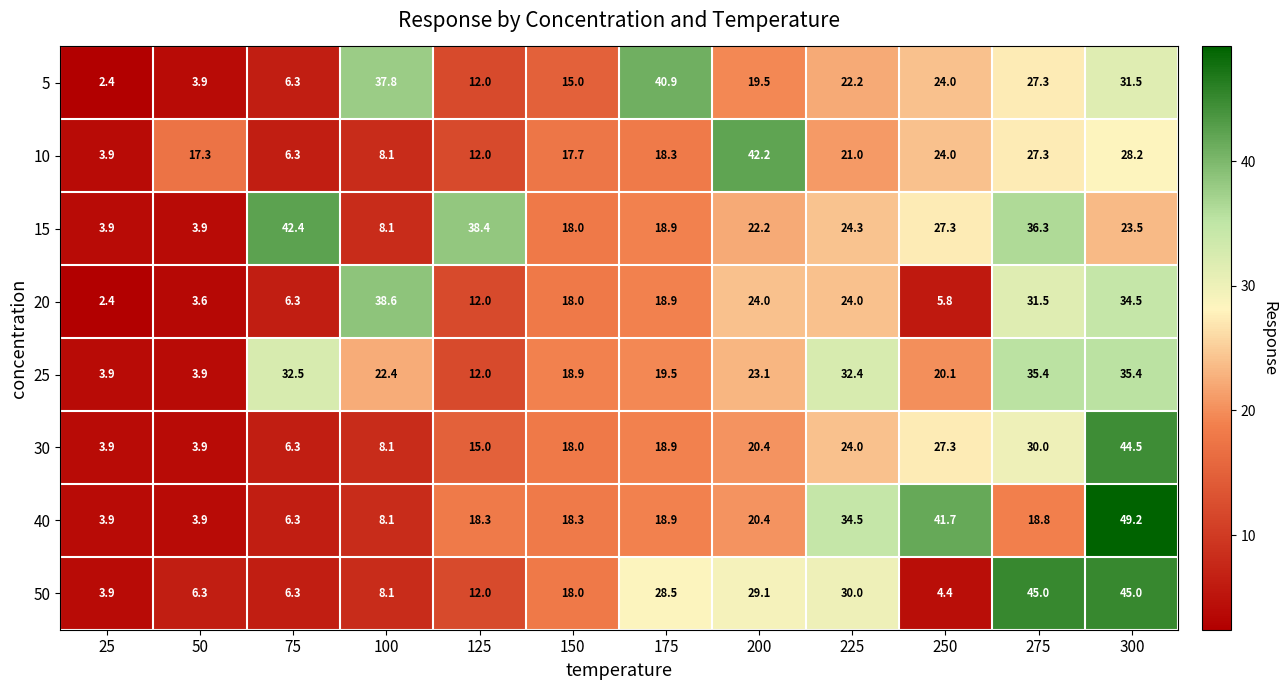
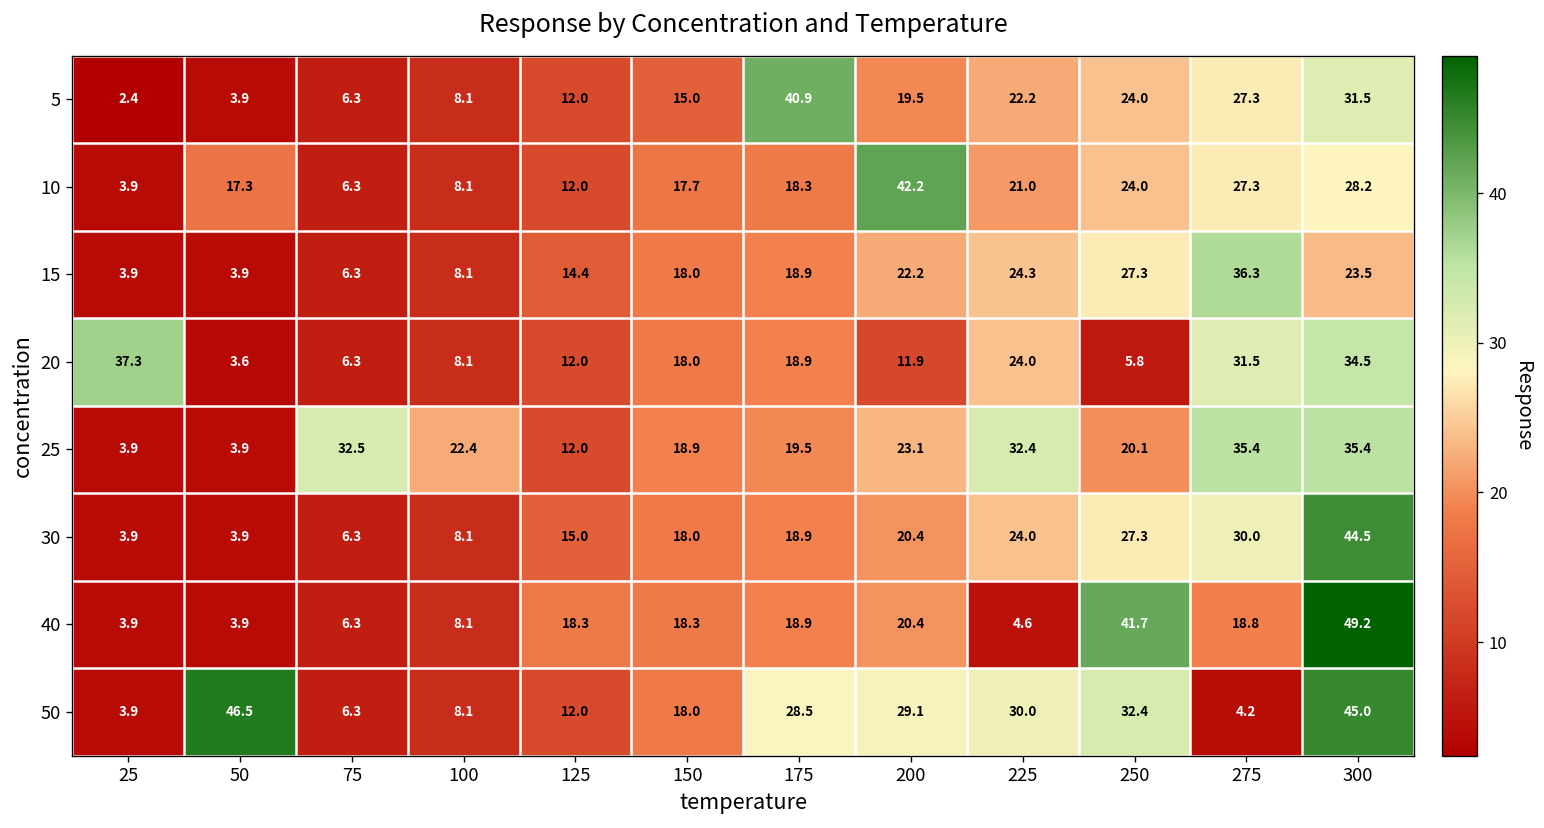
5, 100: 37.8 -> 8.1
15, 75: 42.4 -> 6.3
15, 125: 38.4 -> 14.4
20, 25: 2.4 -> 37.3
20, 100: 38.6 -> 8.1
20, 200: 24.0 -> 11.9
40, 225: 34.5 -> 4.6
50, 50: 6.3 -> 46.5
50, 250: 4.4 -> 32.4
50, 275: 45.0 -> 4.2
